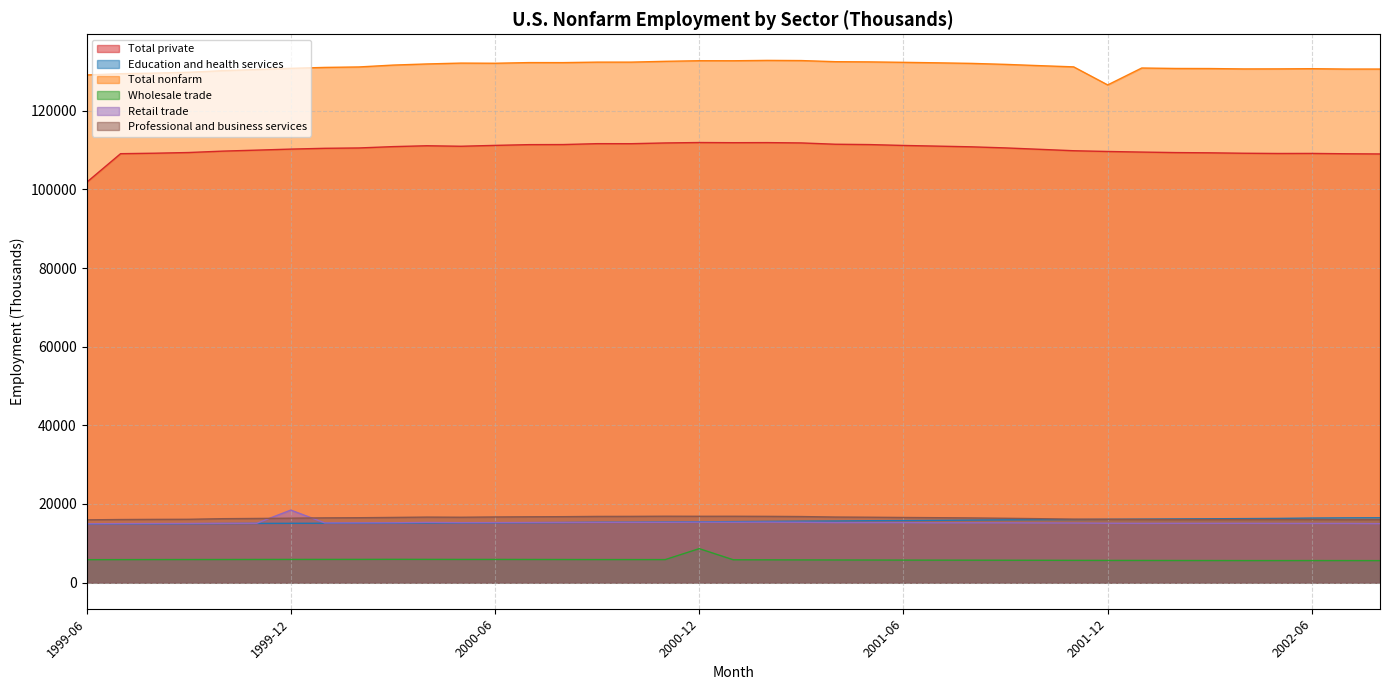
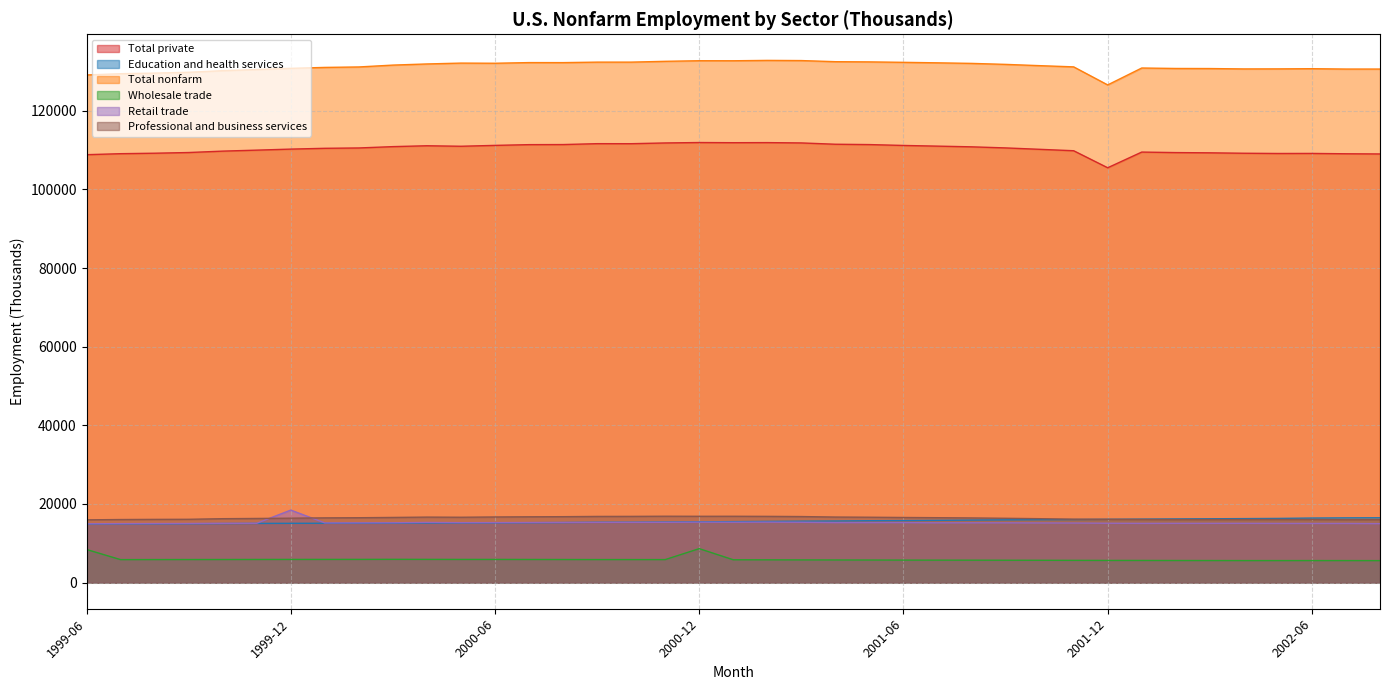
Total private, 1999-06: 102000 -> 109000
Wholesale trade, 1999-06: 6000 -> 8000
Total private, 2001-12: 110000 -> 106000
